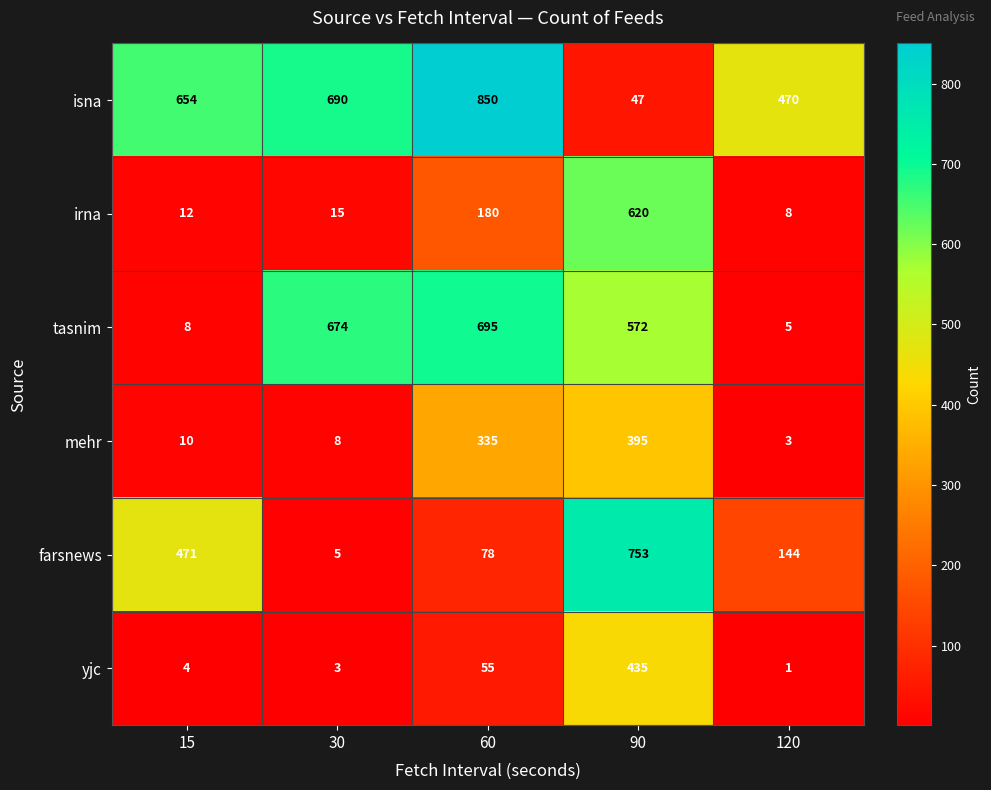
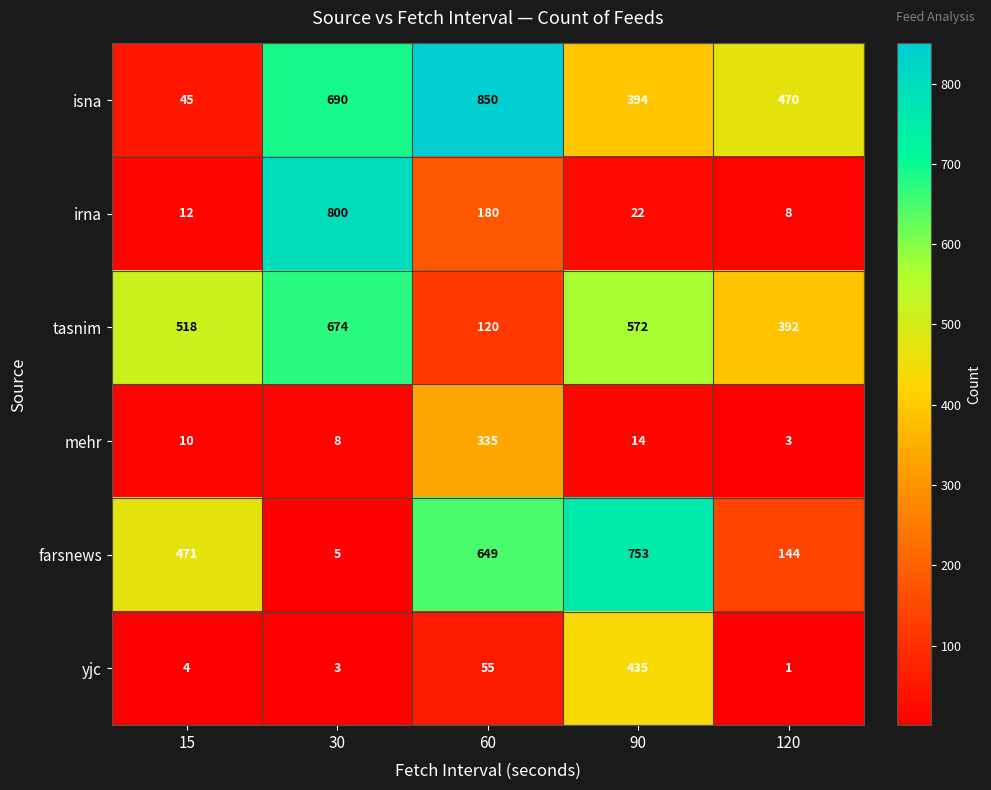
isna, 15: 654 -> 45
isna, 90: 47 -> 394
irna, 30: 15 -> 800
irna, 90: 620 -> 22
tasnim, 15: 8 -> 518
tasnim, 60: 695 -> 120
tasnim, 120: 5 -> 392
mehr, 90: 395 -> 14
farsnews, 60: 78 -> 649
